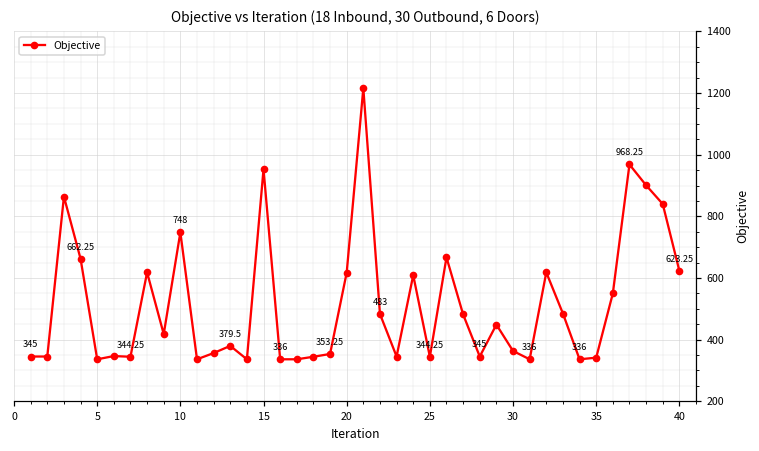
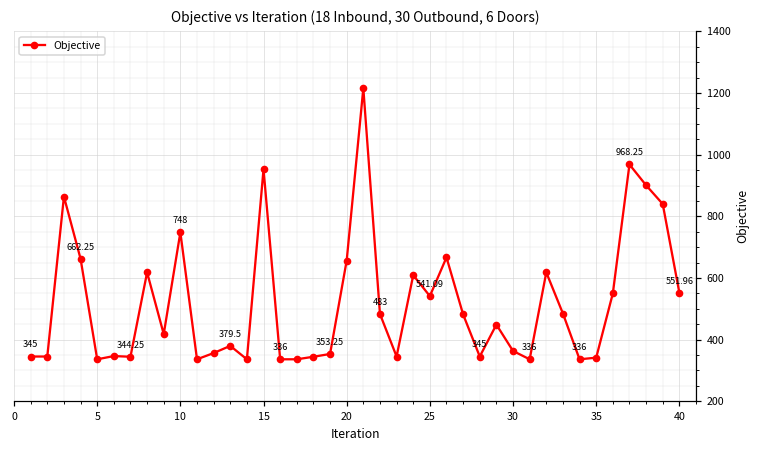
20: 620 -> 660
25: 344.25 -> 541.09
40: 623.25 -> 551.96
